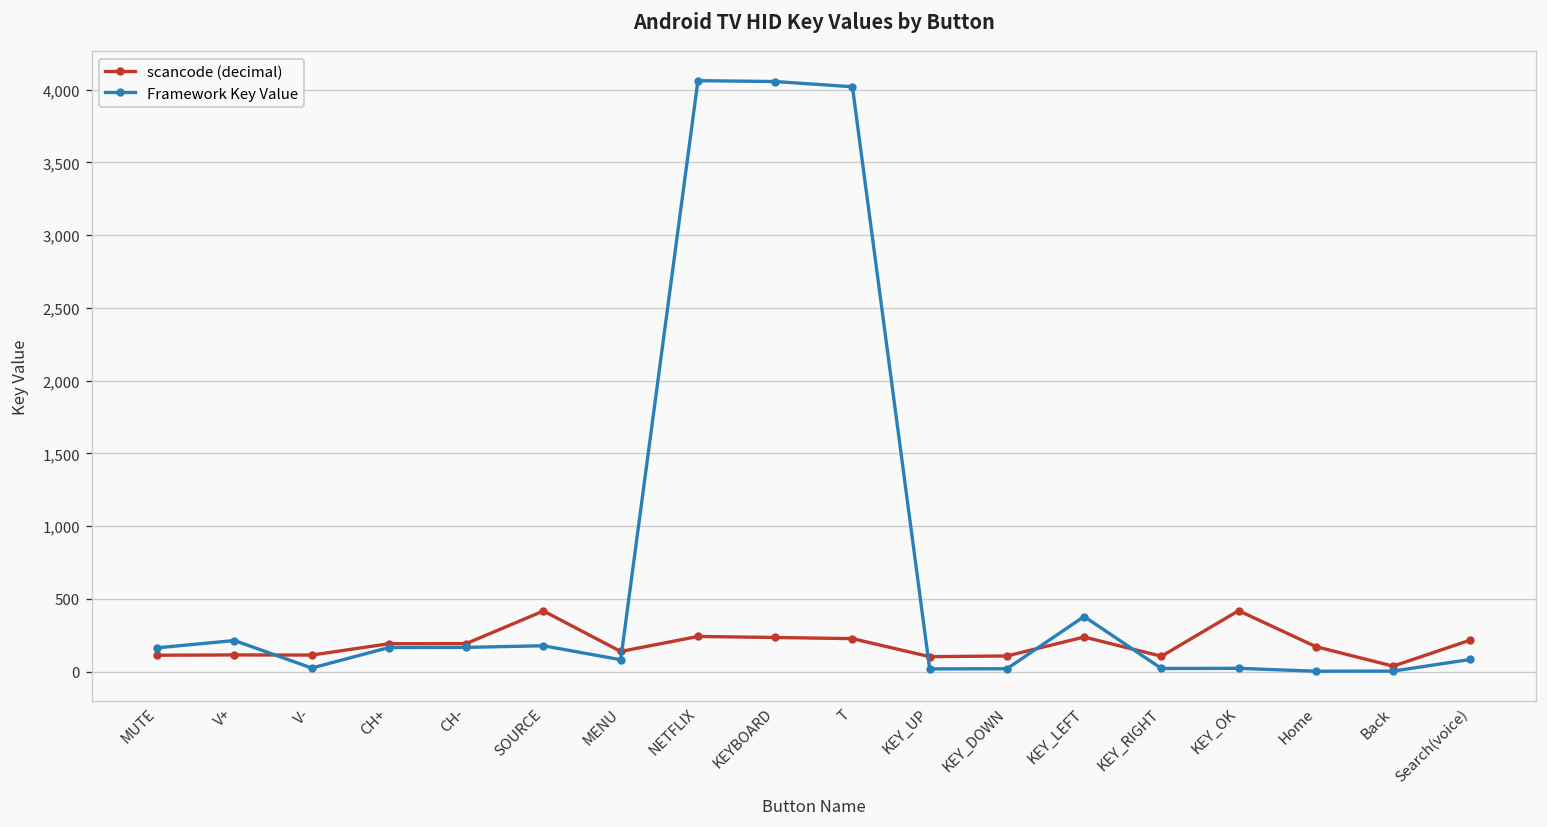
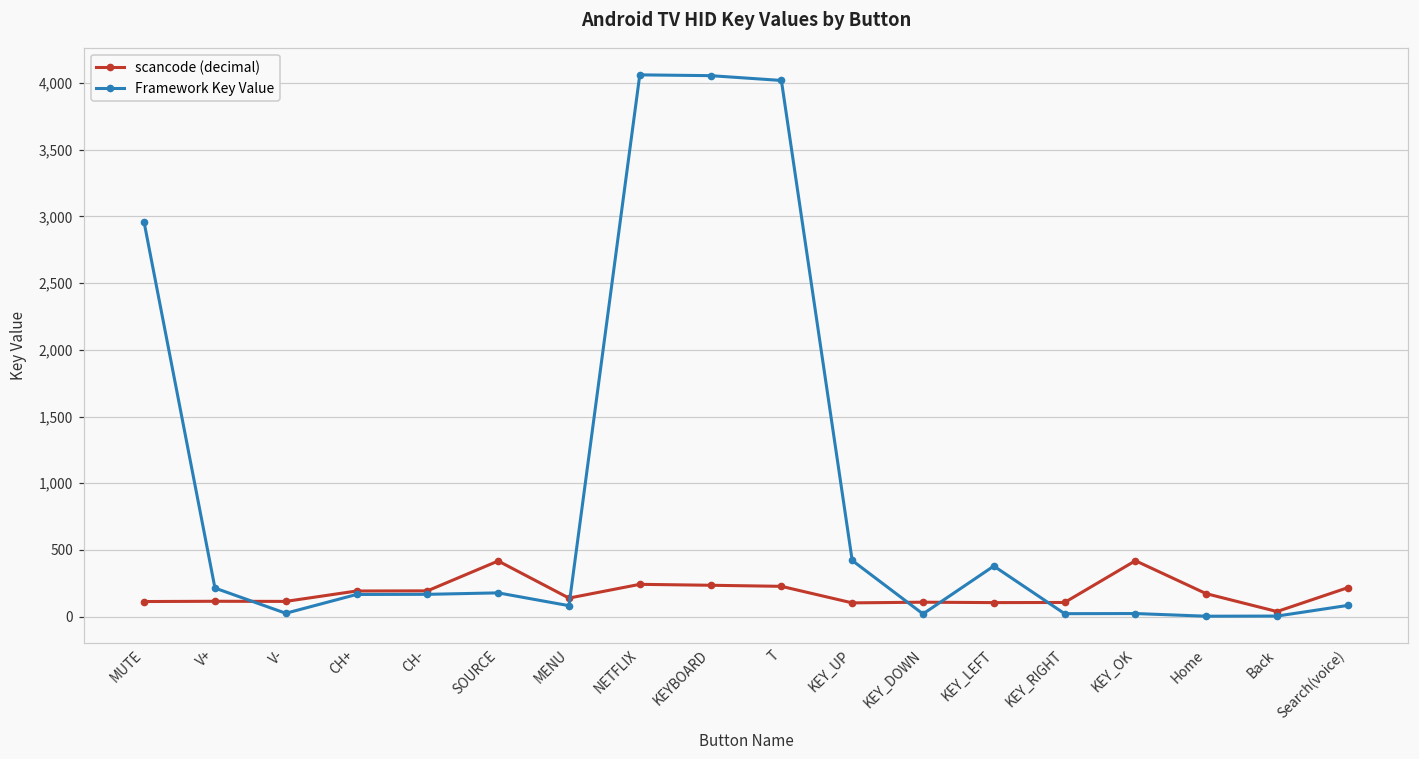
Framework Key Value, MUTE: 160 -> 2,960
Framework Key Value, KEY_UP: 20 -> 420
scancode (decimal), KEY_LEFT: 240 -> 110
